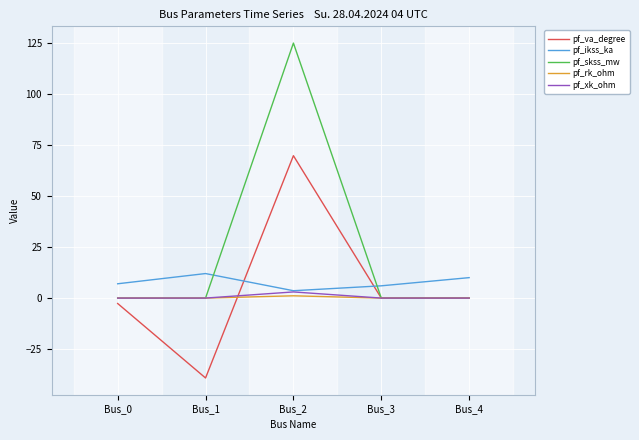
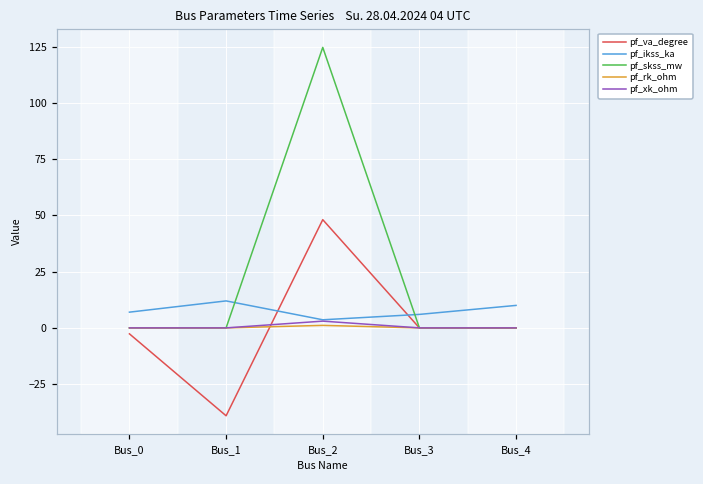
pf_va_degree, Bus_2: 70 -> 48
